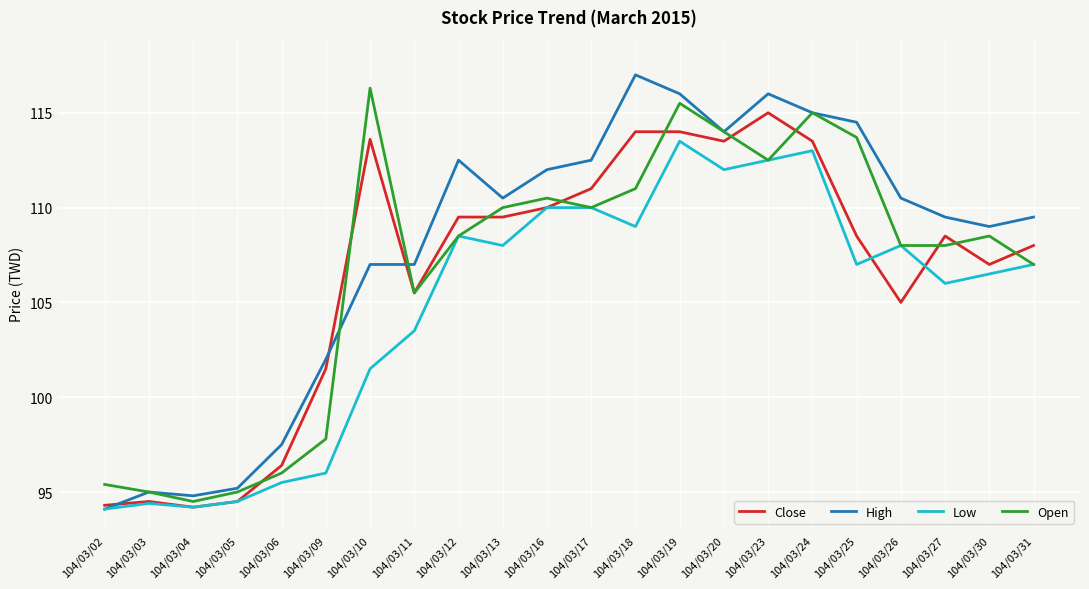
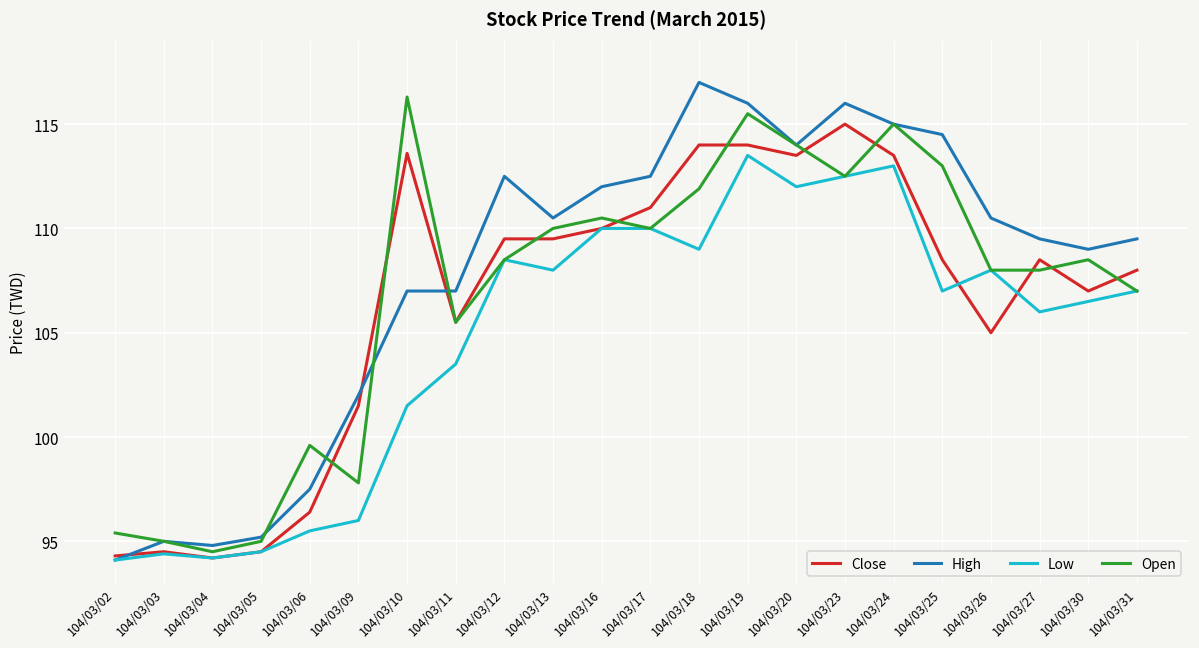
Open, 104/03/06: 96.0 -> 99.6
Open, 104/03/18: 111.0 -> 111.9
Open, 104/03/25: 113.7 -> 113.0
